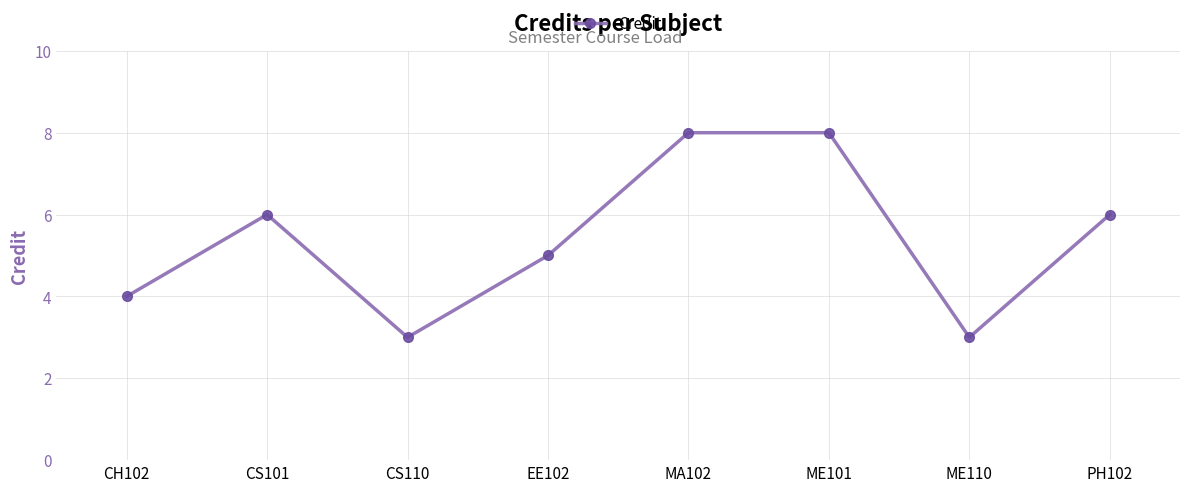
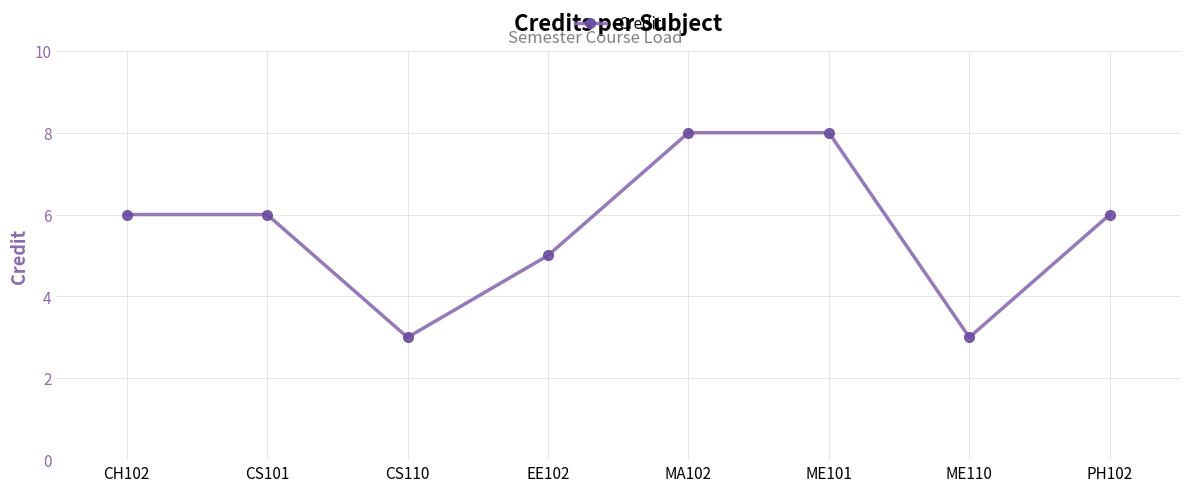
CH102: 4 -> 6
